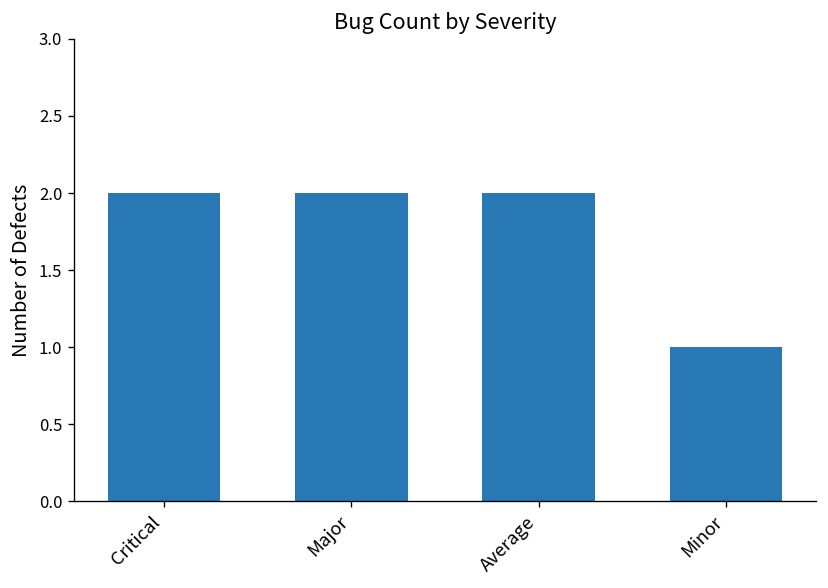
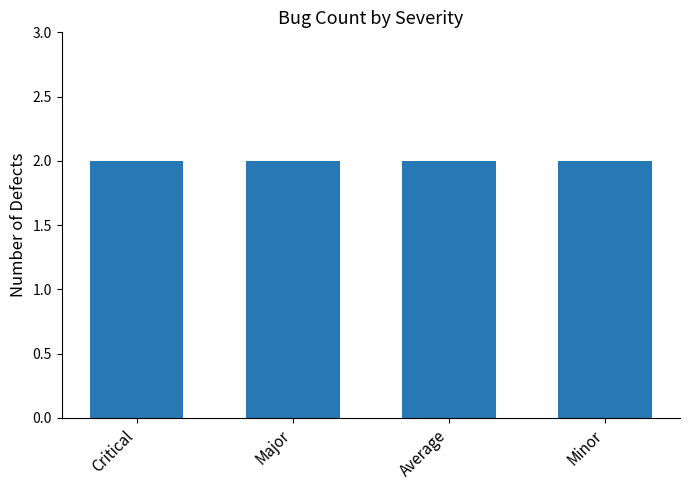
Minor: 1 -> 2
